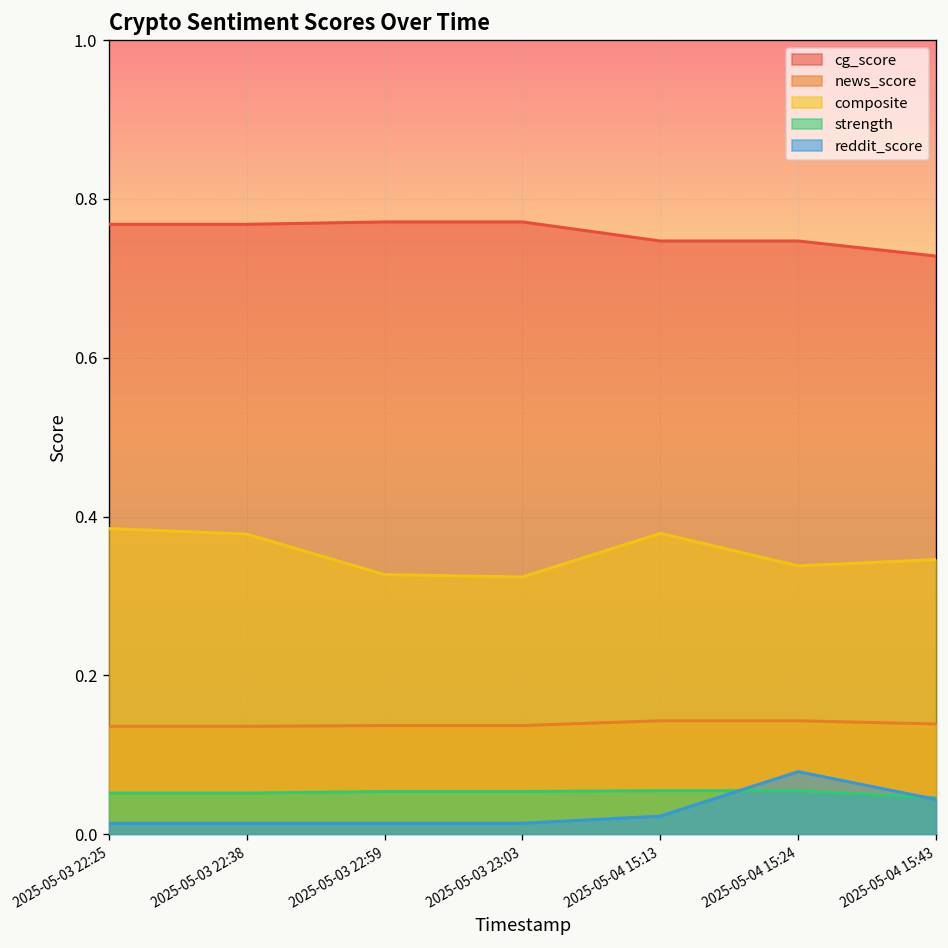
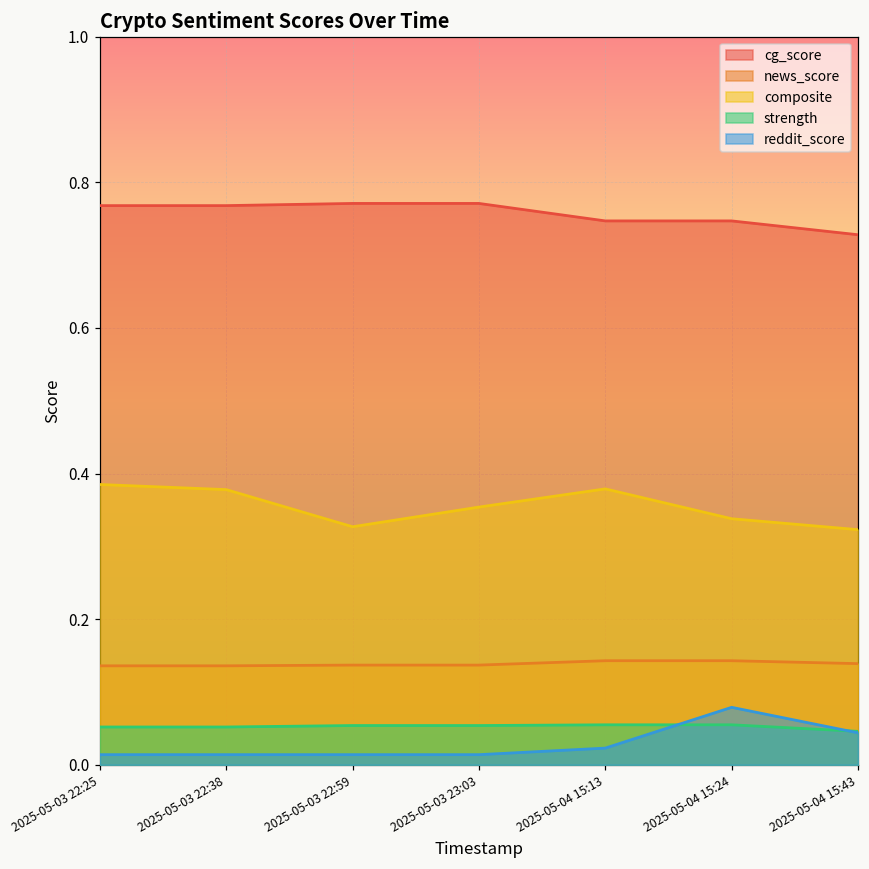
composite, 2025-05-03 23:03: 0.32 -> 0.35
composite, 2025-05-04 15:43: 0.35 -> 0.32
